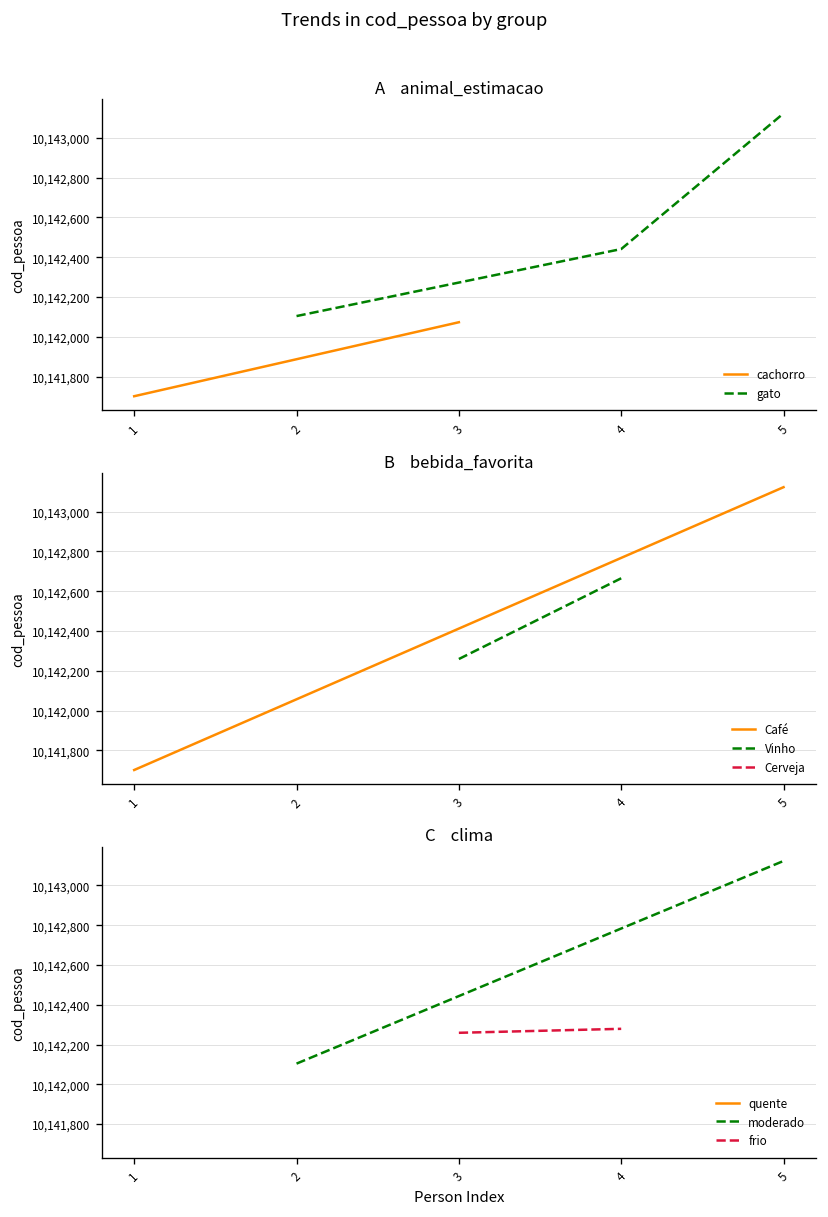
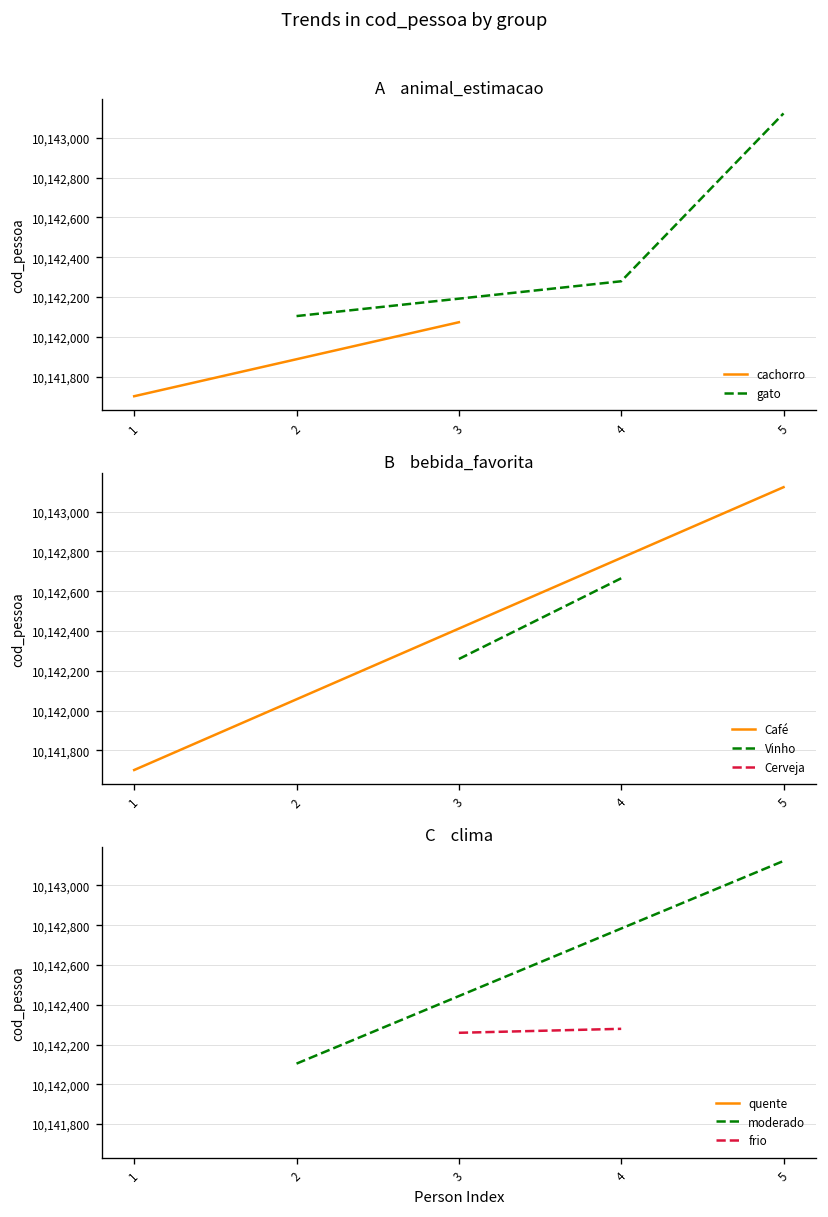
A animal_estimacao, gato, 4: 10,142,440 -> 10,142,280
